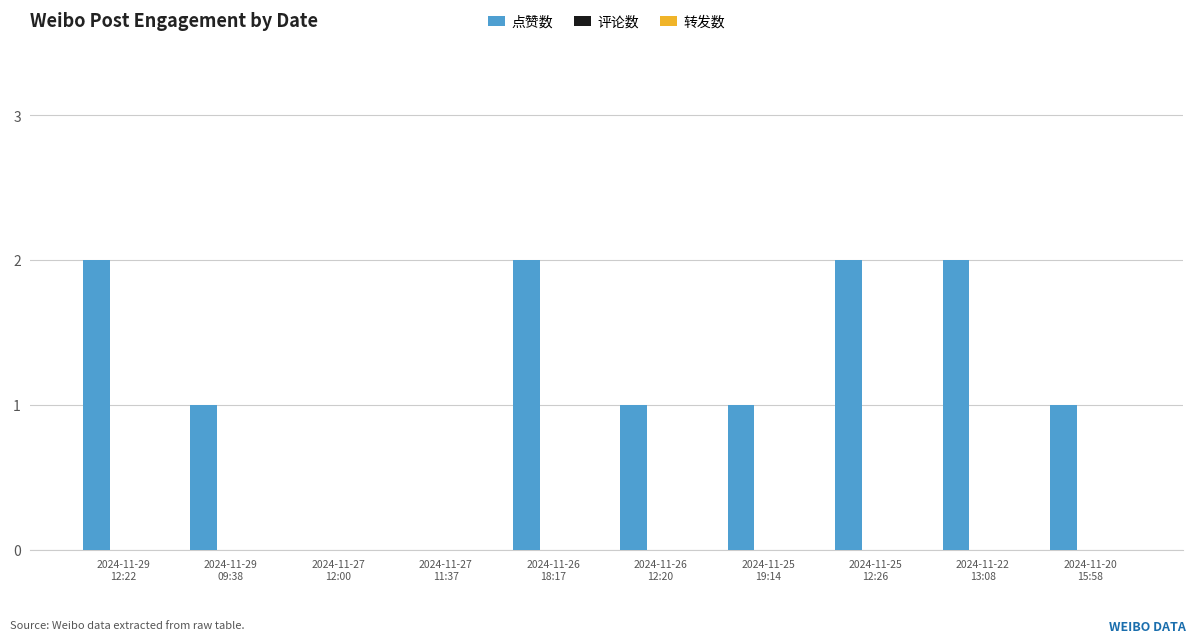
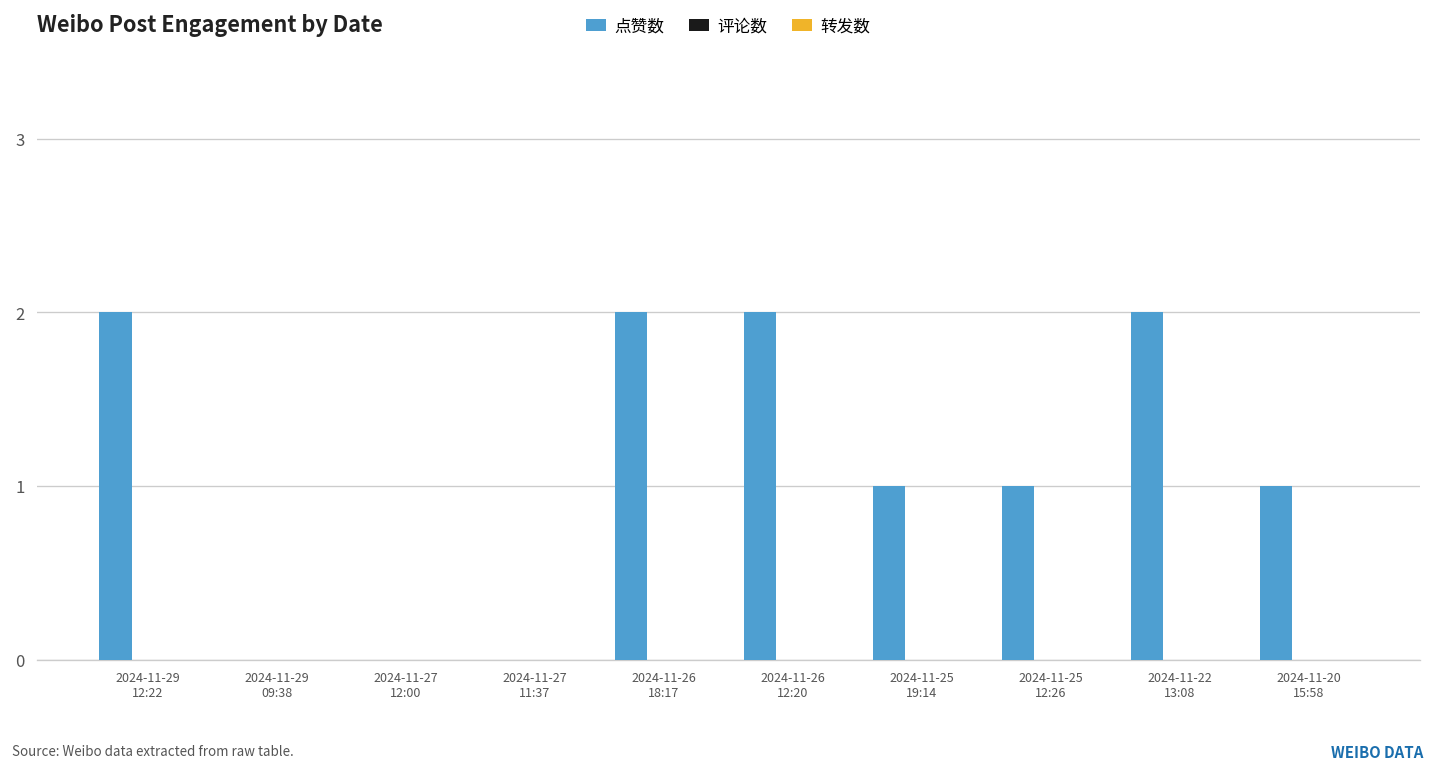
点赞数, 2024-11-29 09:38: 1 -> 0
点赞数, 2024-11-26 12:20: 1 -> 2
点赞数, 2024-11-25 12:26: 2 -> 1
